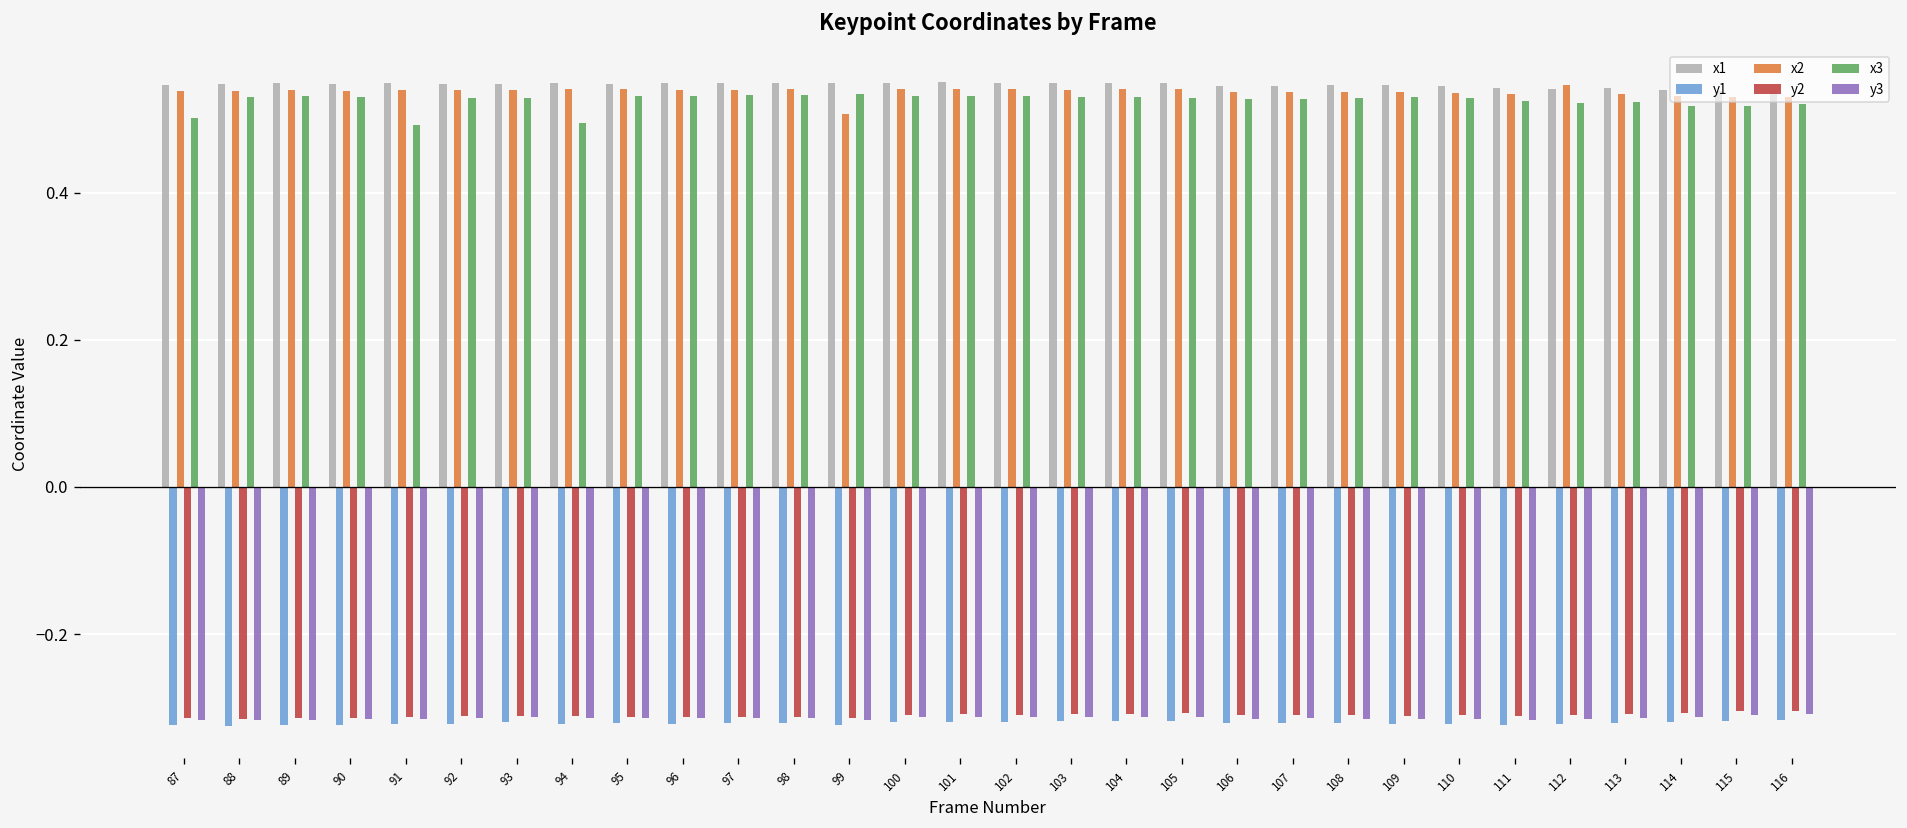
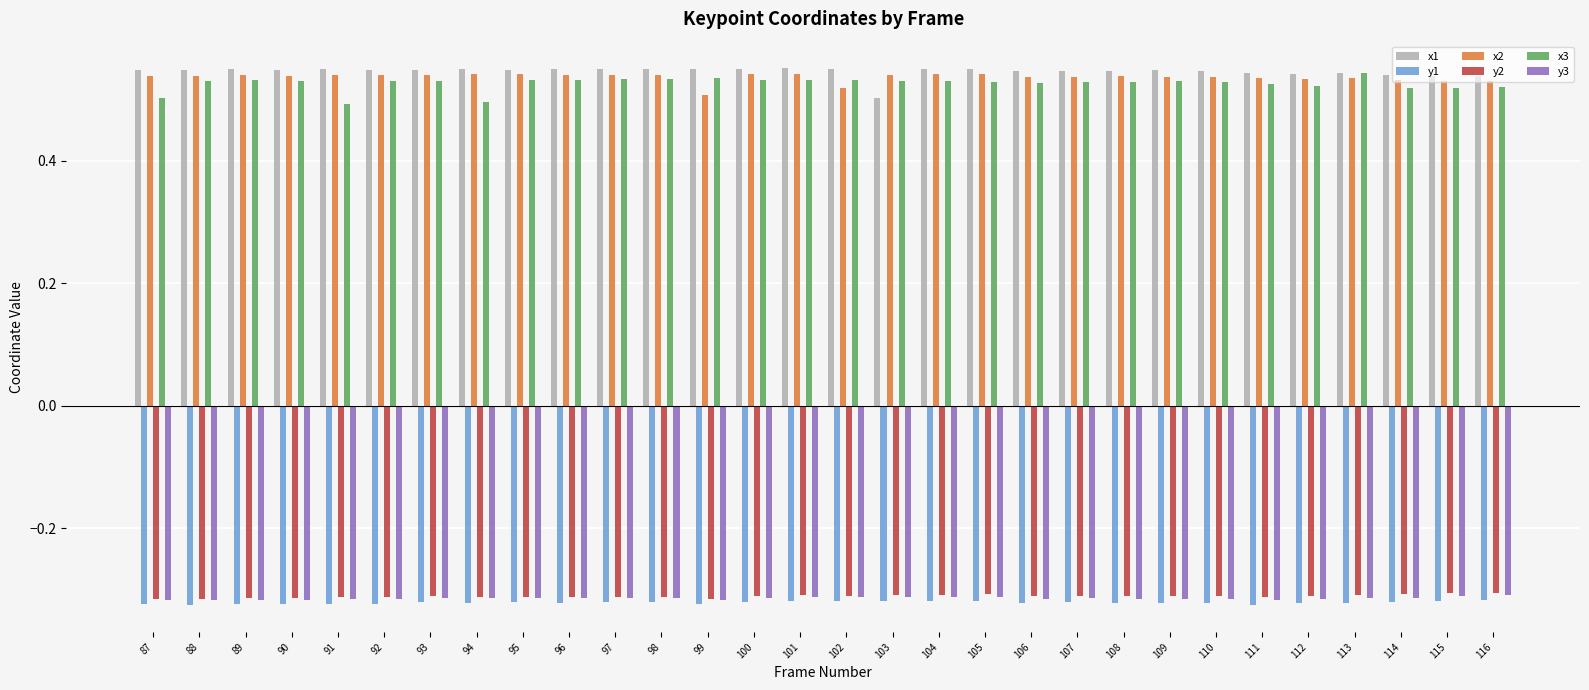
x2, 102: 0.54 -> 0.52
x1, 103: 0.55 -> 0.50
x2, 112: 0.55 -> 0.53
x3, 113: 0.52 -> 0.54
